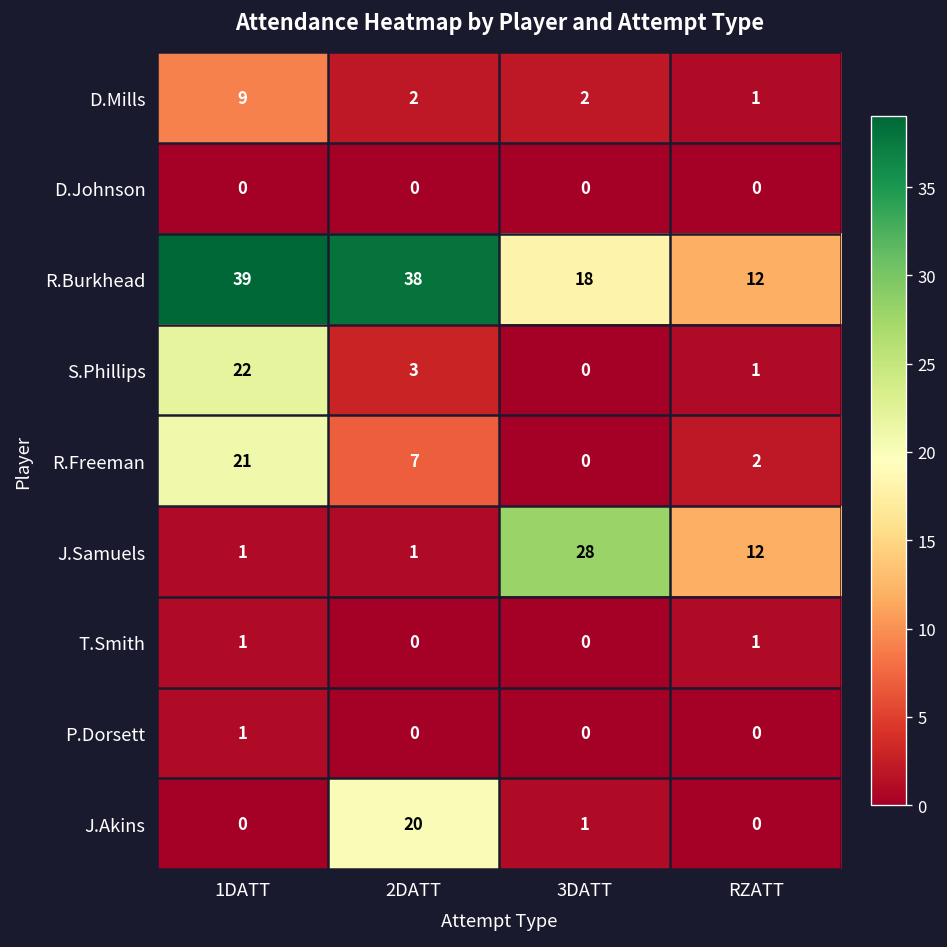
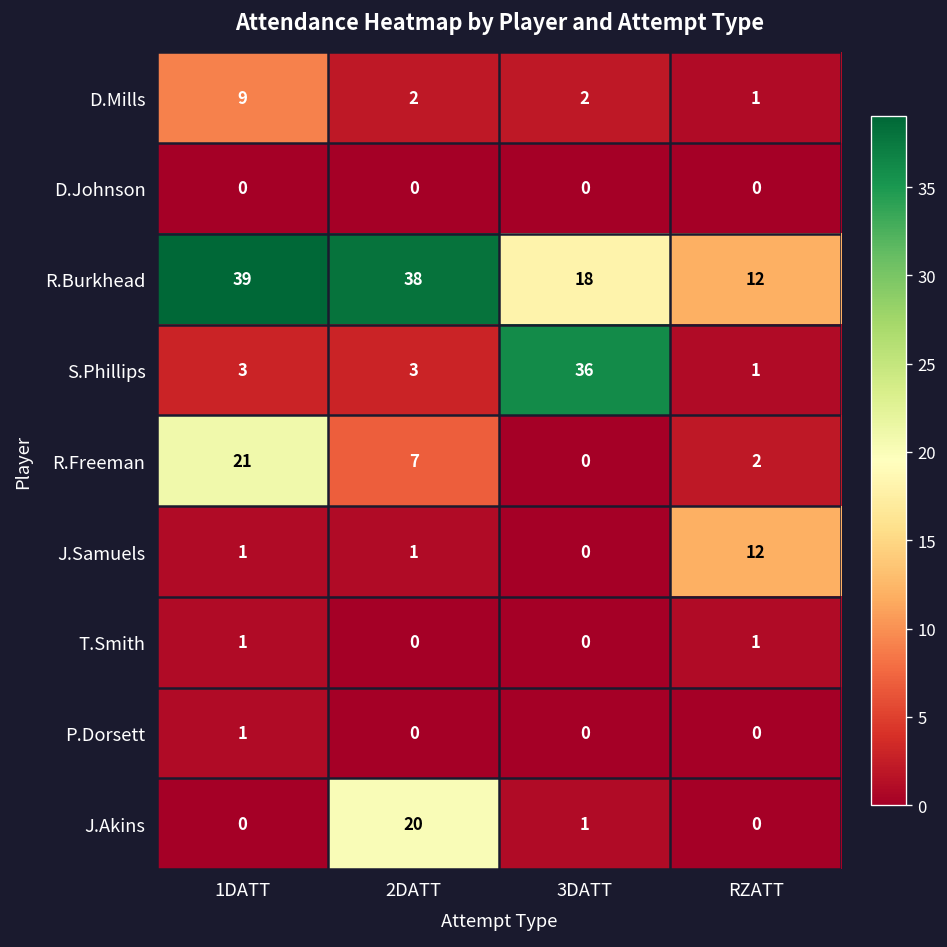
S.Phillips, 1DATT: 22 -> 3
S.Phillips, 3DATT: 0 -> 36
J.Samuels, 3DATT: 28 -> 0
